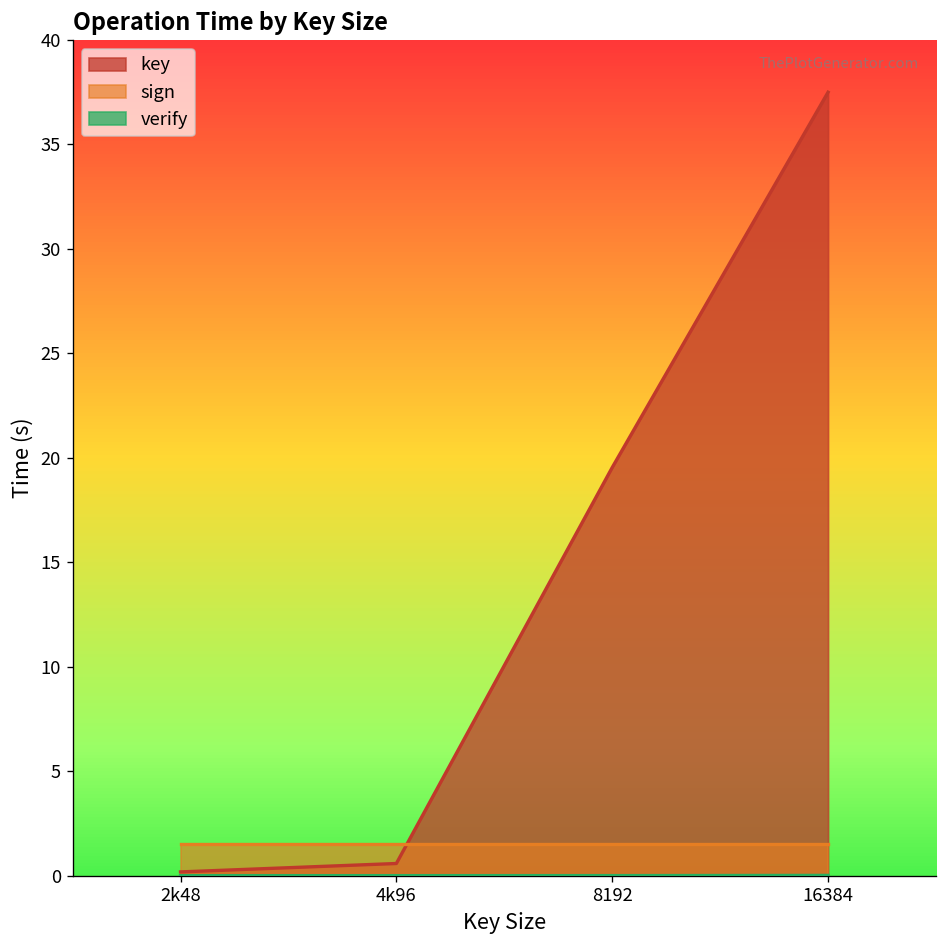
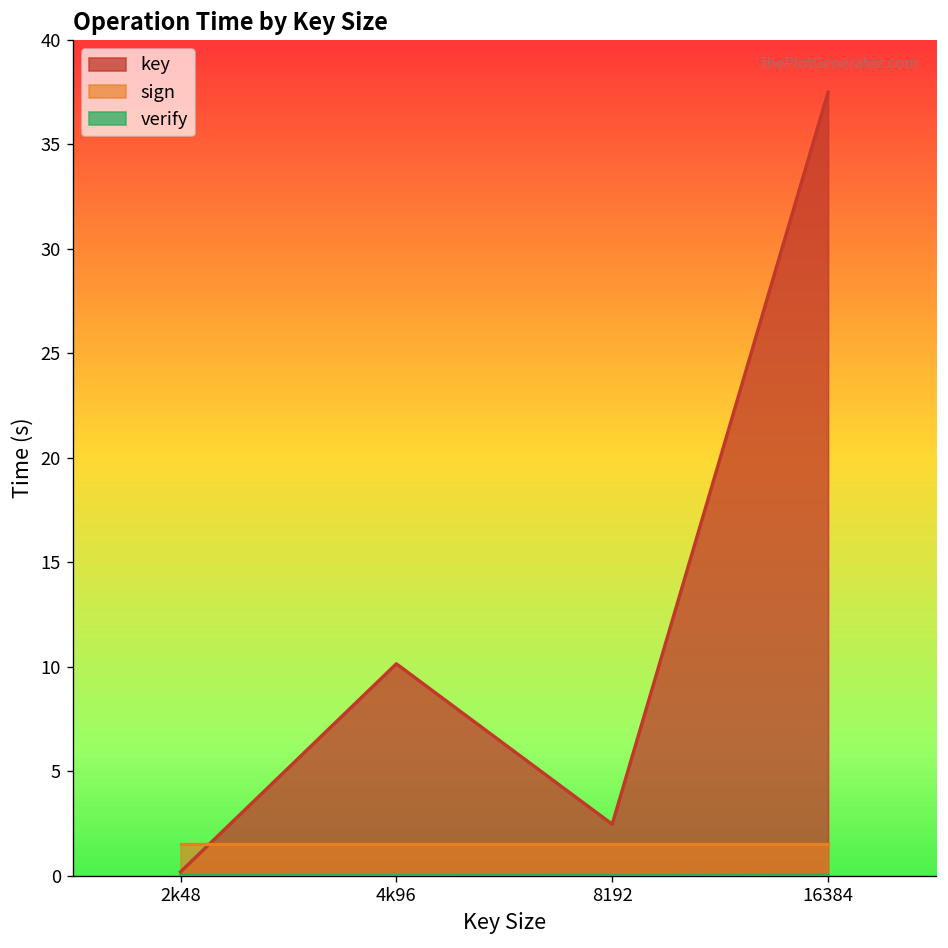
key, 4k96: 0.6 -> 10.1
key, 8192: 19.5 -> 2.5
